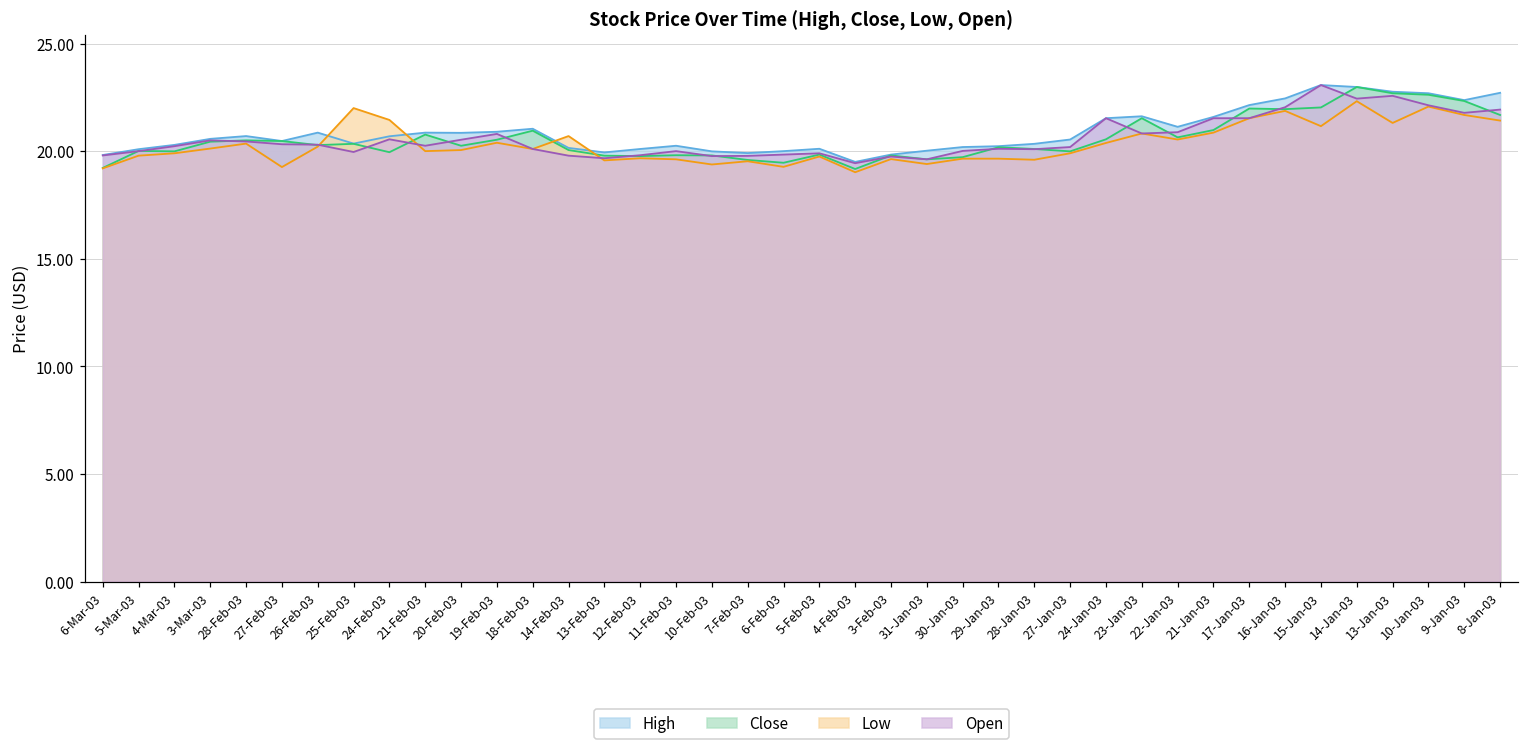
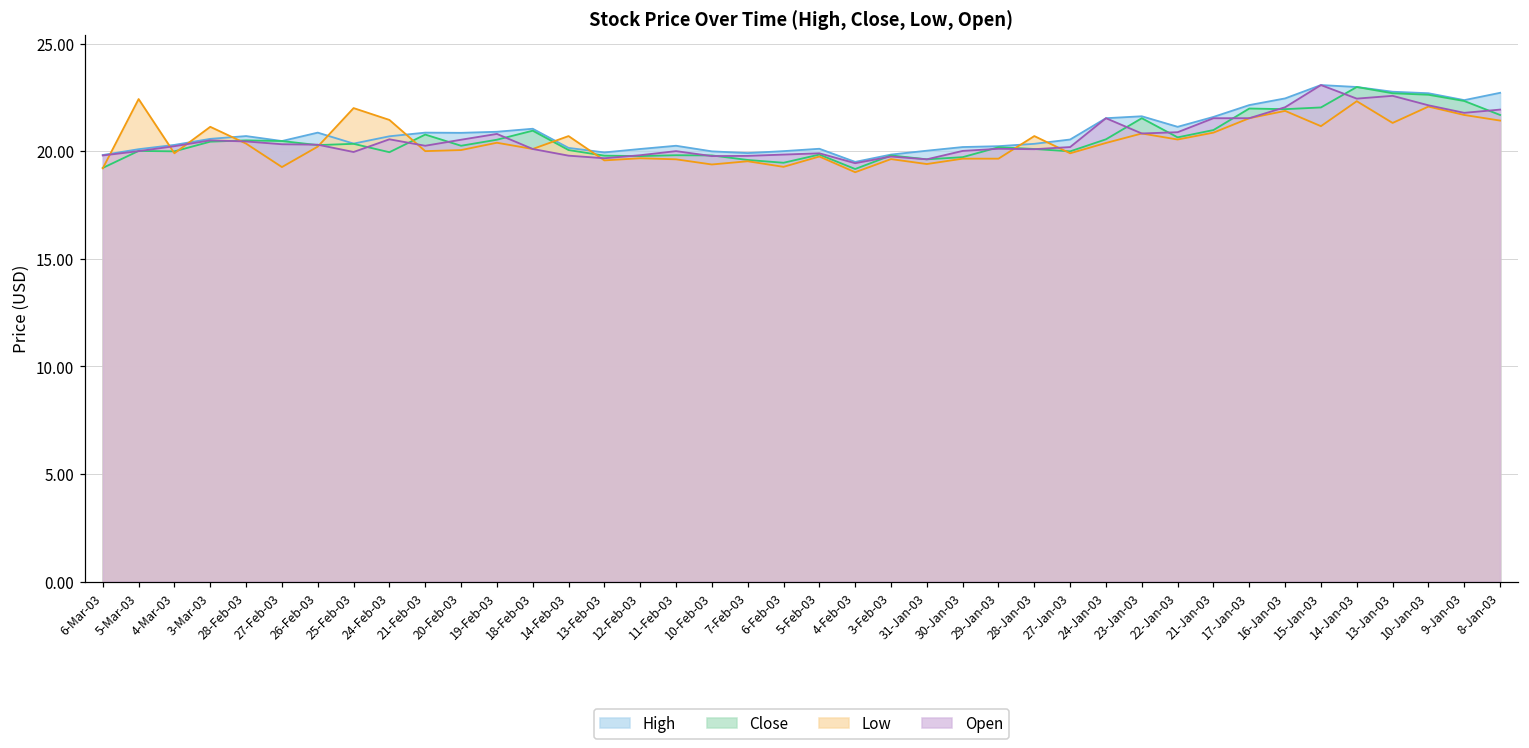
Low, 5-Mar-03: 19.8 -> 22.4
Low, 3-Mar-03: 20.1 -> 21.1
Low, 28-Jan-03: 19.6 -> 20.7
